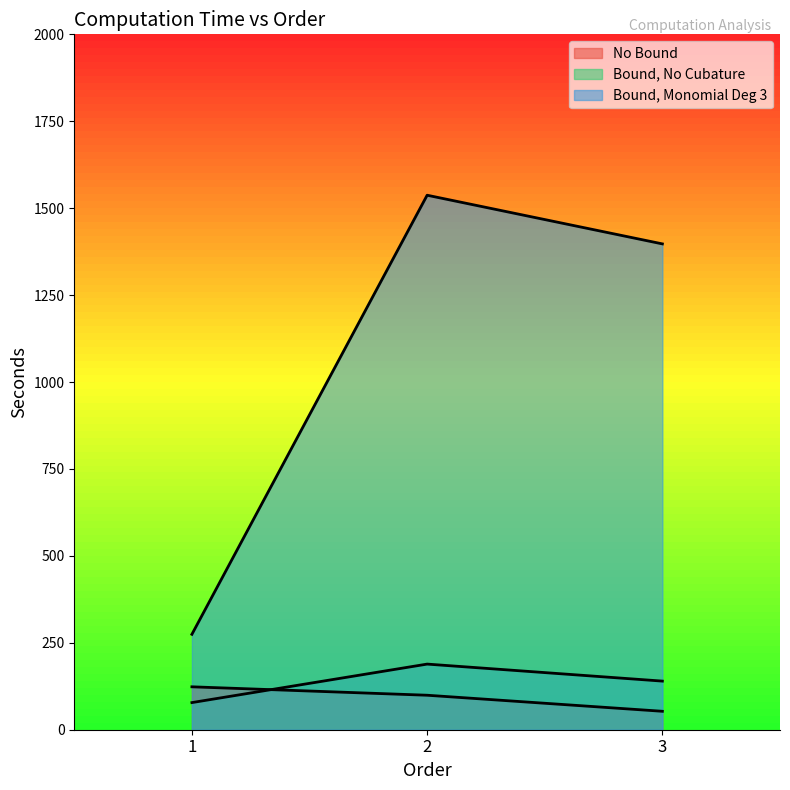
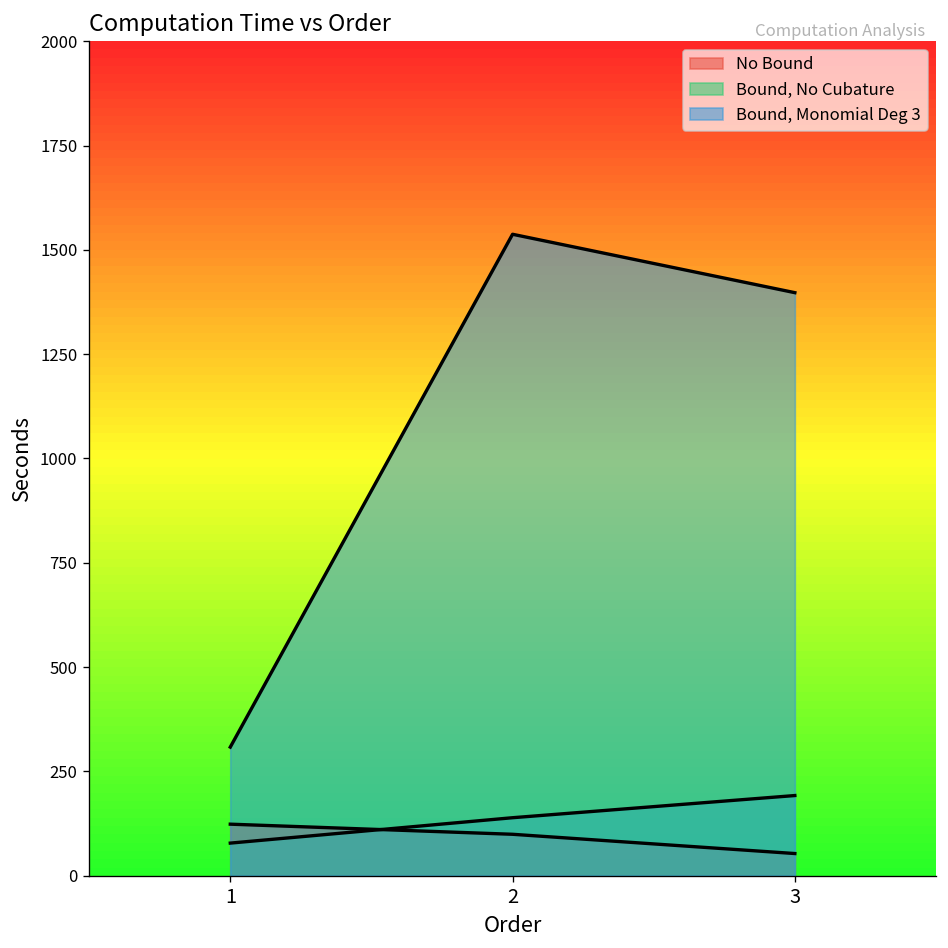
Bound, Monomial Deg 3, 1: 270 -> 310
Bound, No Cubature, 2: 190 -> 140
Bound, No Cubature, 3: 140 -> 190
